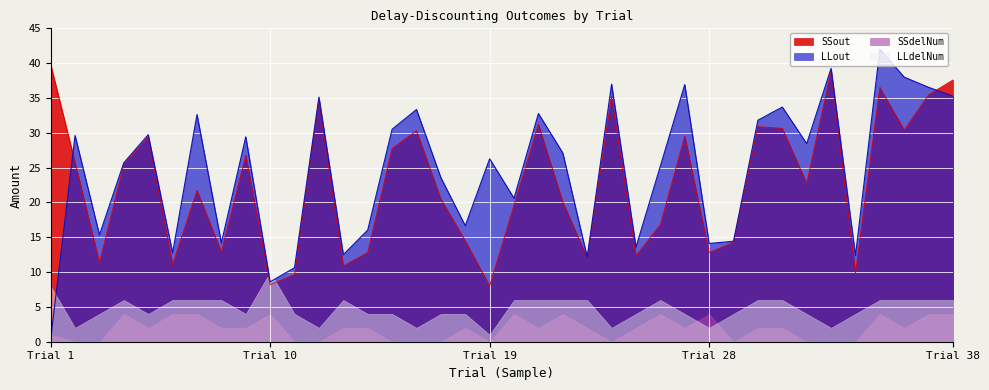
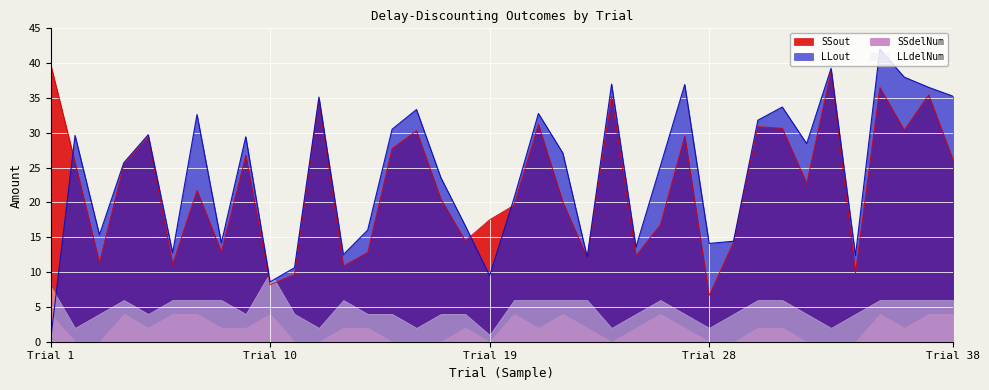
SSdelNum, Trial 1: 1 -> 4
SSout, Trial 19: 8 -> 18
LLout, Trial 19: 26 -> 9
SSout, Trial 28: 13 -> 7
SSdelNum, Trial 28: 4 -> 0
SSout, Trial 38: 38 -> 26
